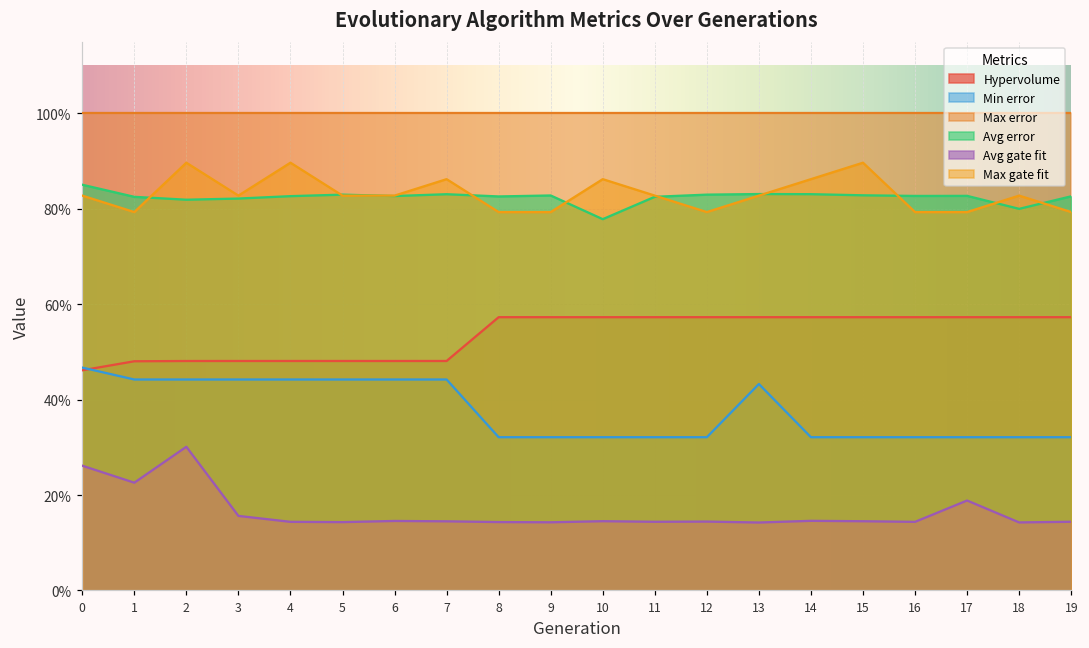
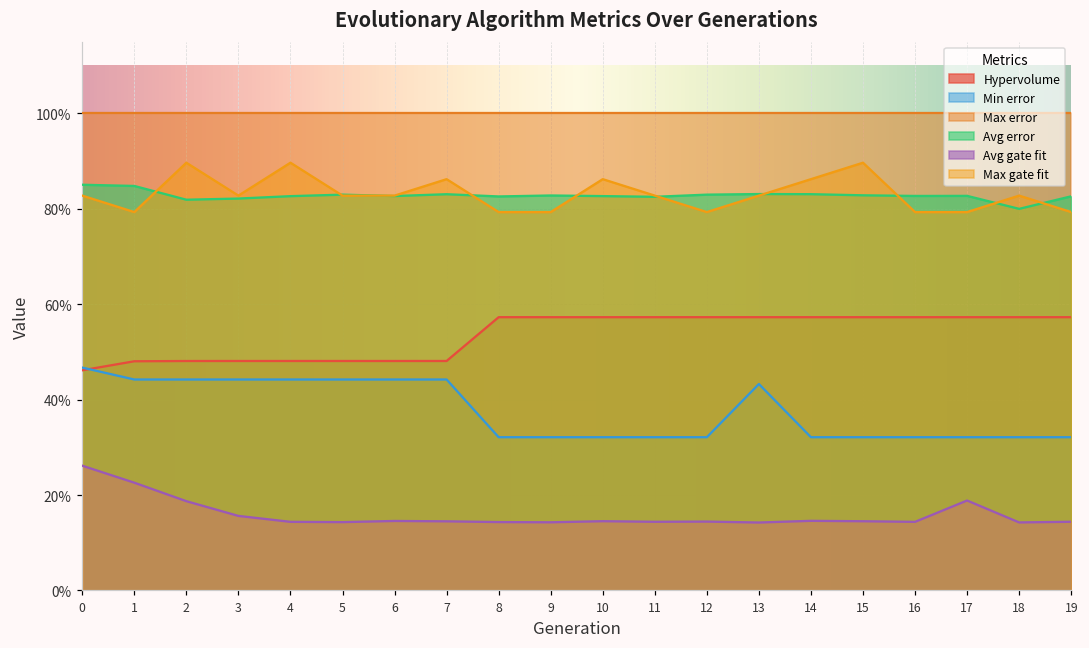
Avg error, 1: 83% -> 85%
Avg gate fit, 2: 30% -> 19%
Avg error, 10: 78% -> 83%
